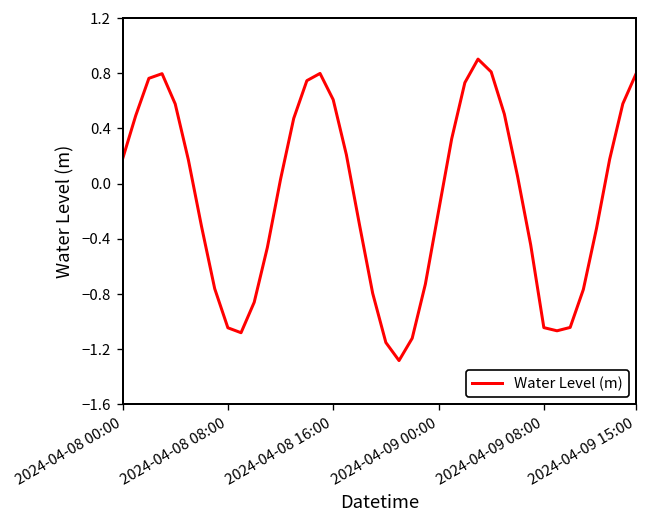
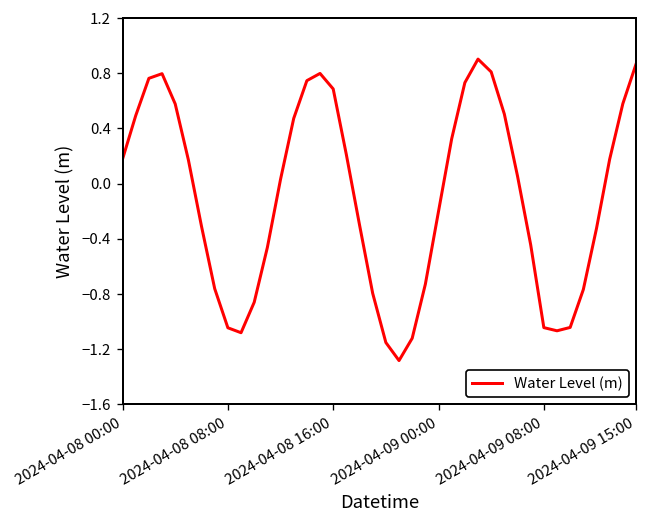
2024-04-08 16:00: 0.61 -> 0.69
2024-04-09 15:00: 0.79 -> 0.87
